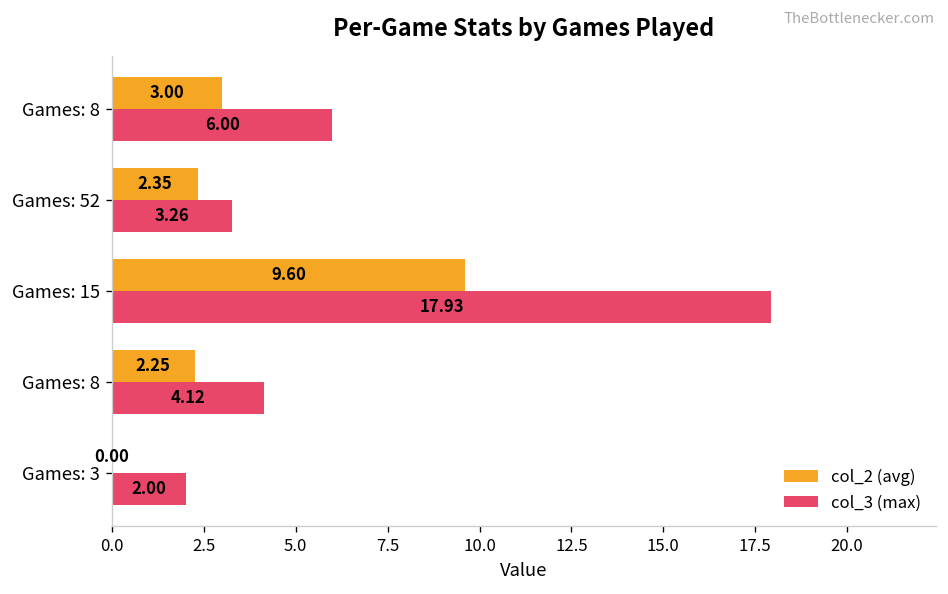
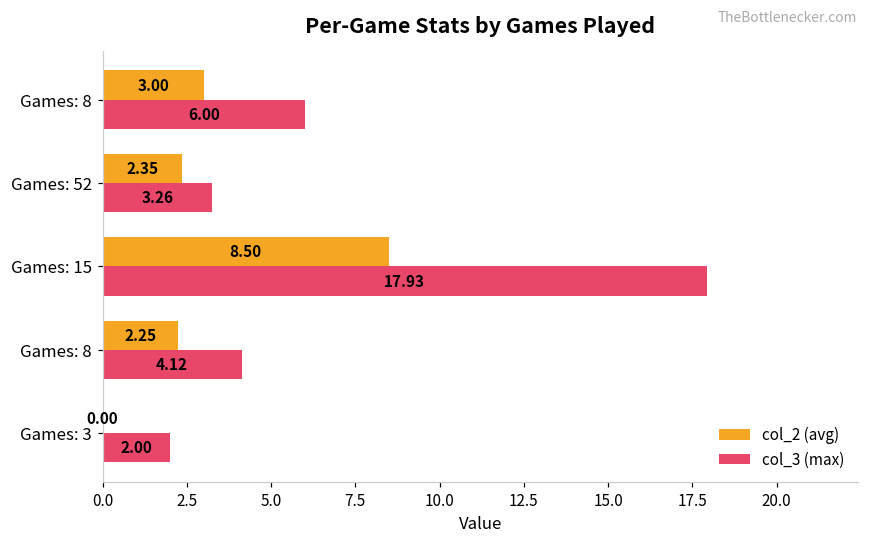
col_2 (avg), Games: 15: 9.60 -> 8.50
